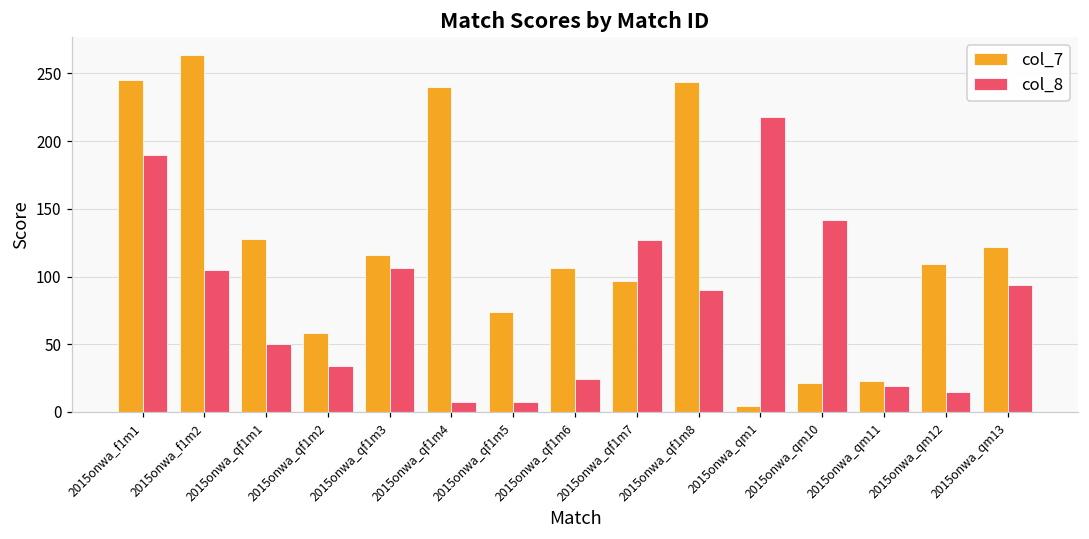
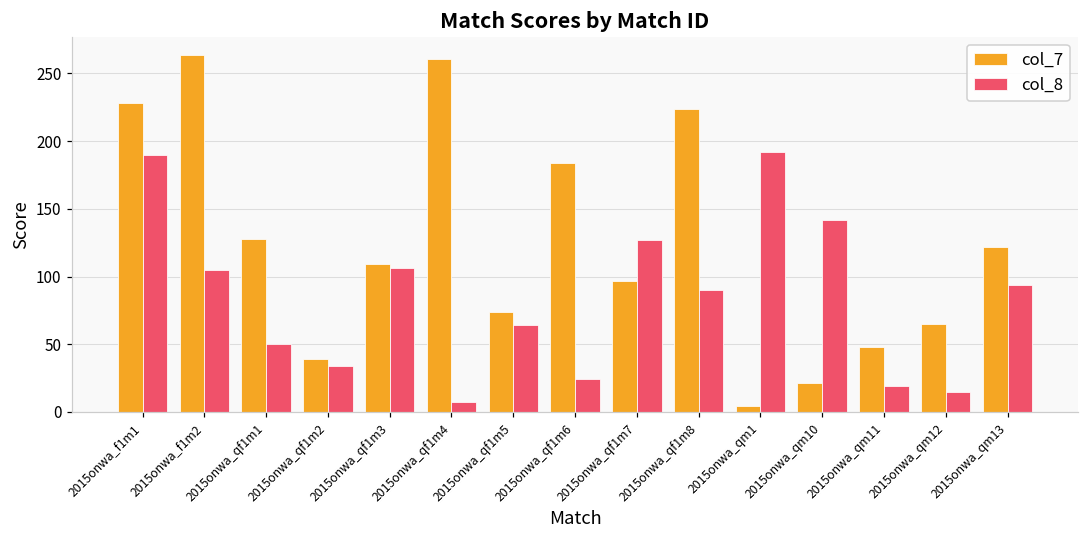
col_7, 2015onwa_f1m1: 245 -> 228
col_7, 2015onwa_qf1m2: 58 -> 39
col_7, 2015onwa_qf1m3: 116 -> 109
col_7, 2015onwa_qf1m4: 240 -> 261
col_8, 2015onwa_qf1m5: 7 -> 64
col_7, 2015onwa_qf1m6: 106 -> 184
col_7, 2015onwa_qf1m8: 244 -> 224
col_8, 2015onwa_qm1: 218 -> 192
col_7, 2015onwa_qm11: 23 -> 48
col_7, 2015onwa_qm12: 109 -> 65
